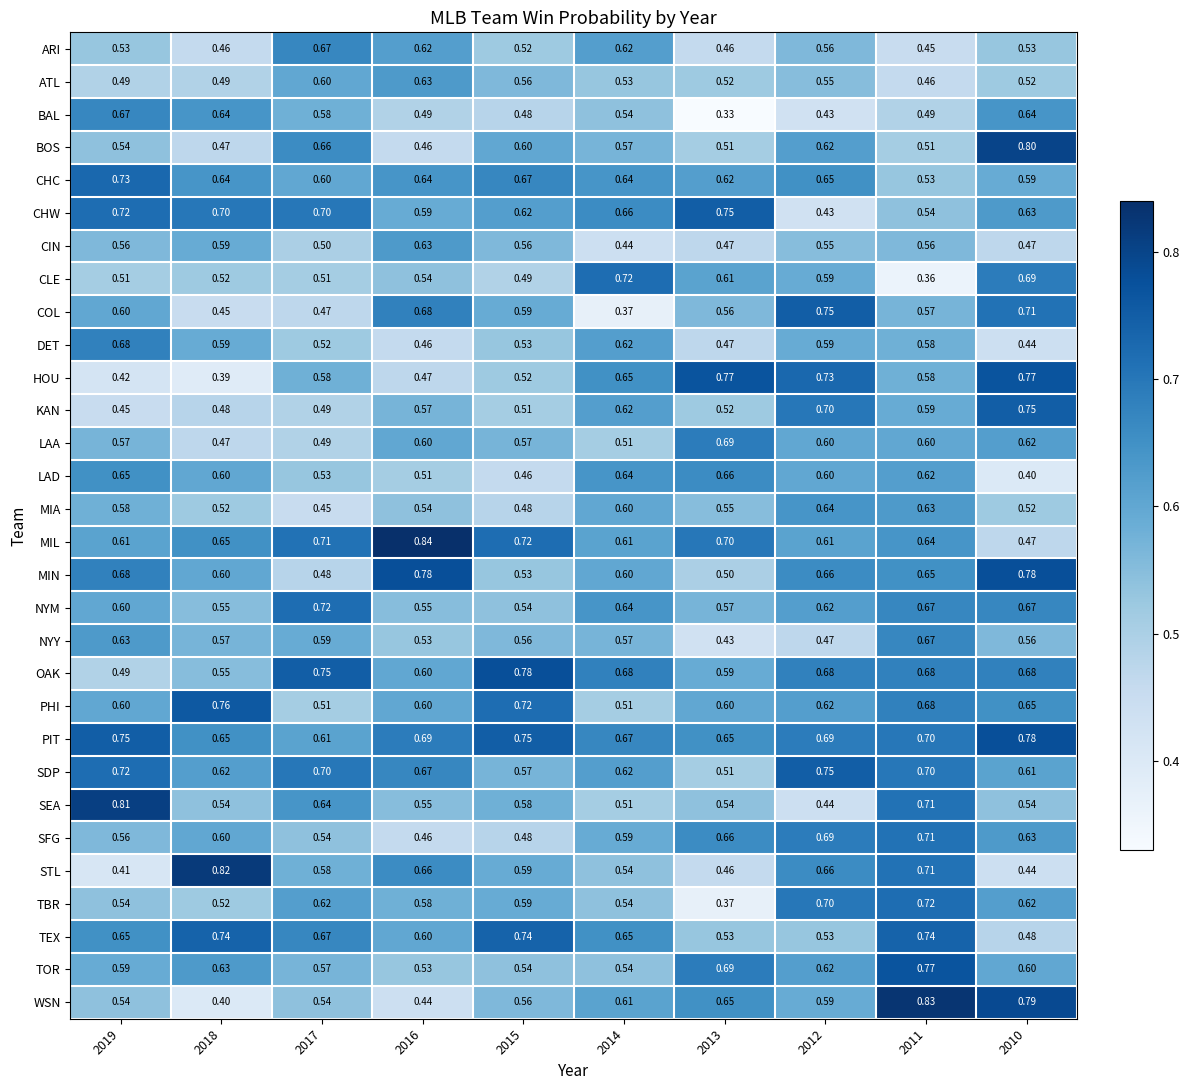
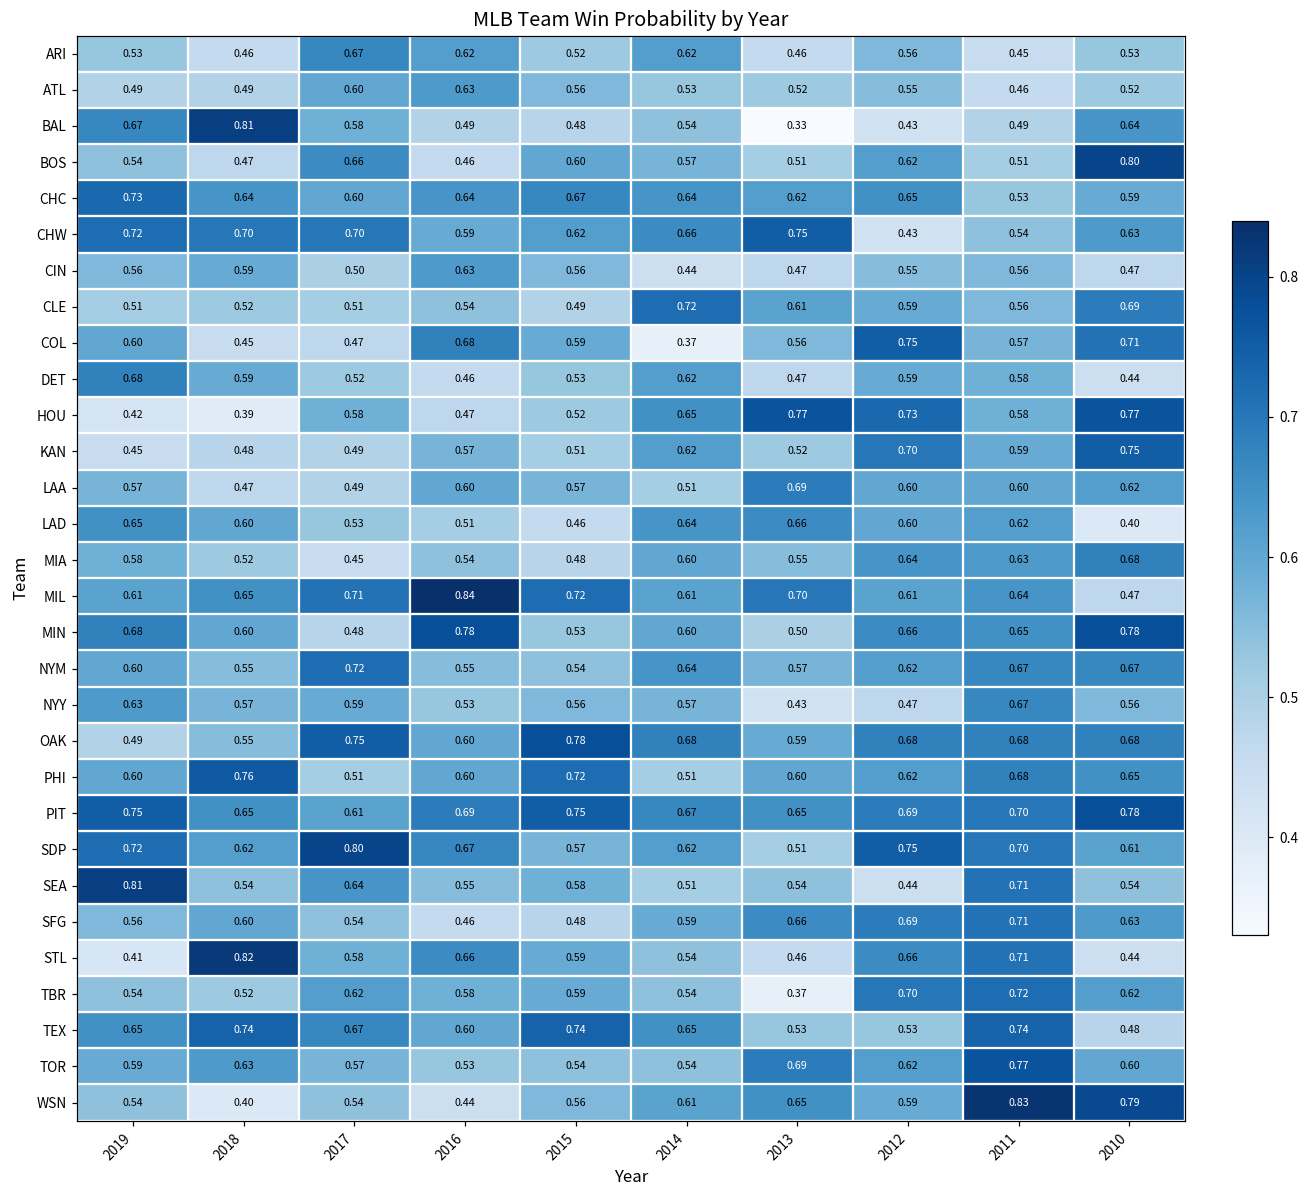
BAL, 2018: 0.64 -> 0.81
CLE, 2011: 0.36 -> 0.56
MIA, 2010: 0.52 -> 0.68
SDP, 2017: 0.70 -> 0.80
